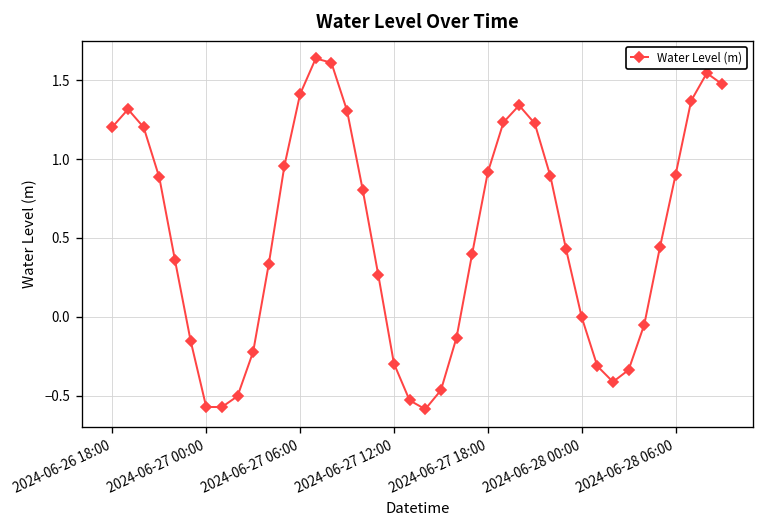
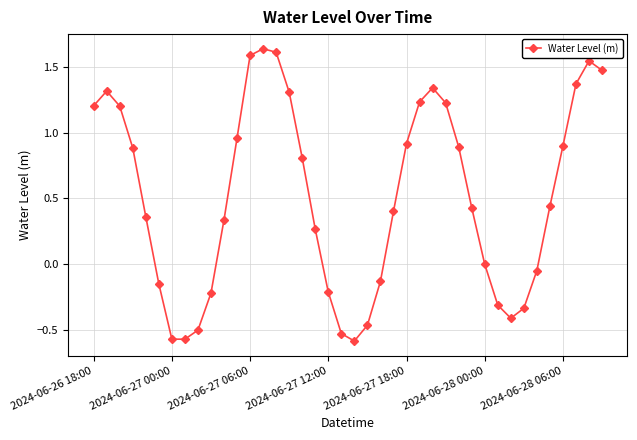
2024-06-27 06:00: 1.41 -> 1.59
2024-06-27 12:00: -0.30 -> -0.21
